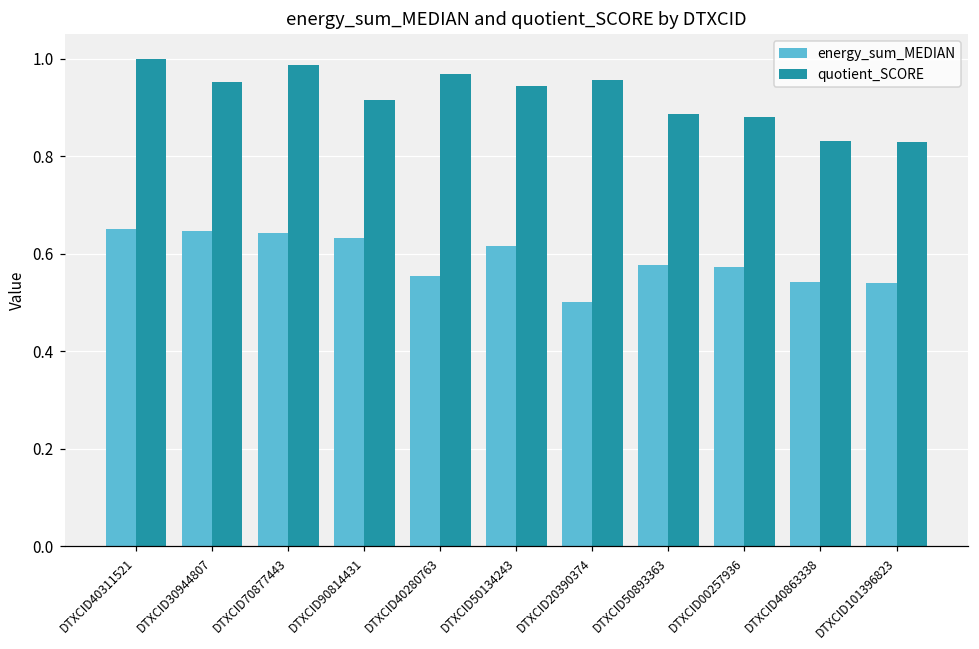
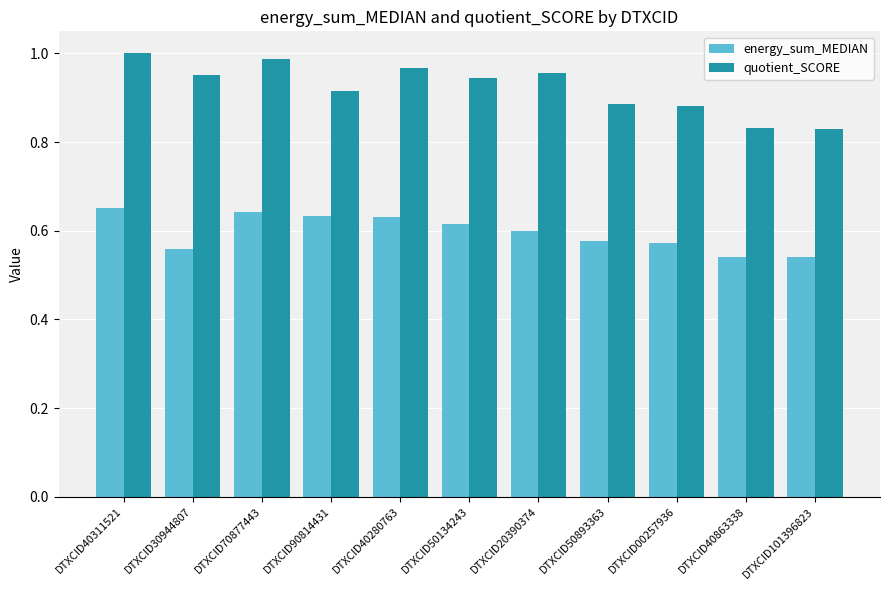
energy_sum_MEDIAN, DTXCID30944807: 0.65 -> 0.56
energy_sum_MEDIAN, DTXCID40280763: 0.55 -> 0.63
energy_sum_MEDIAN, DTXCID20390374: 0.50 -> 0.60
